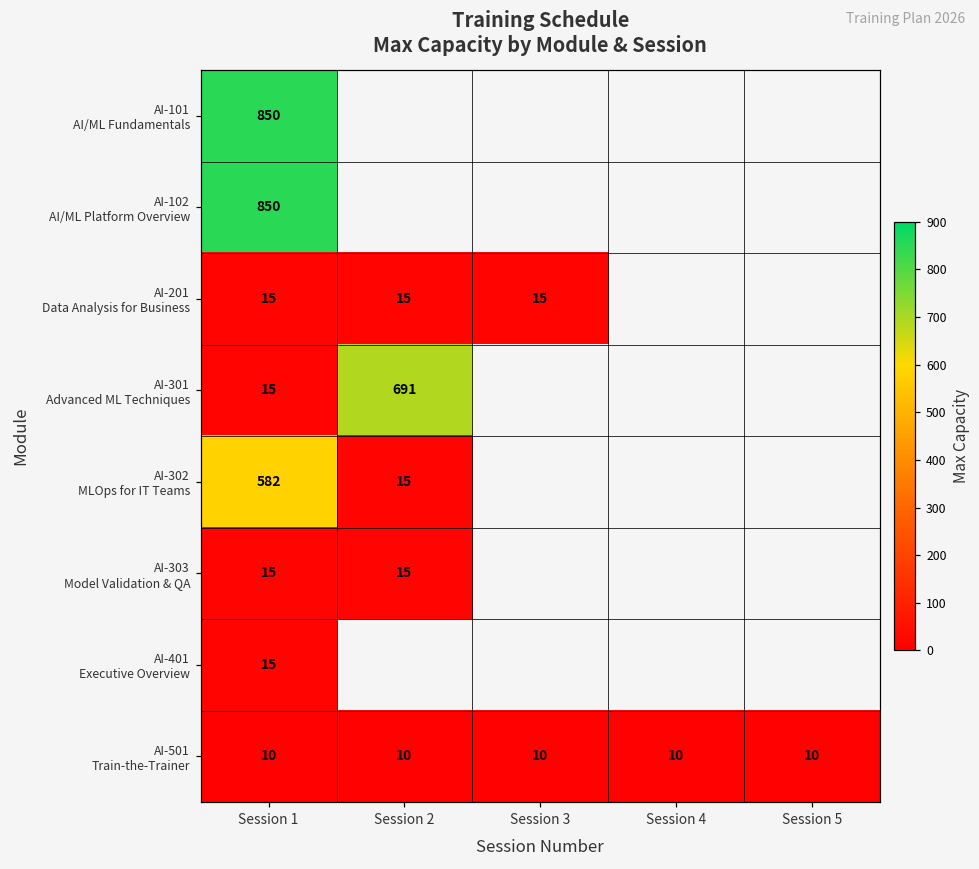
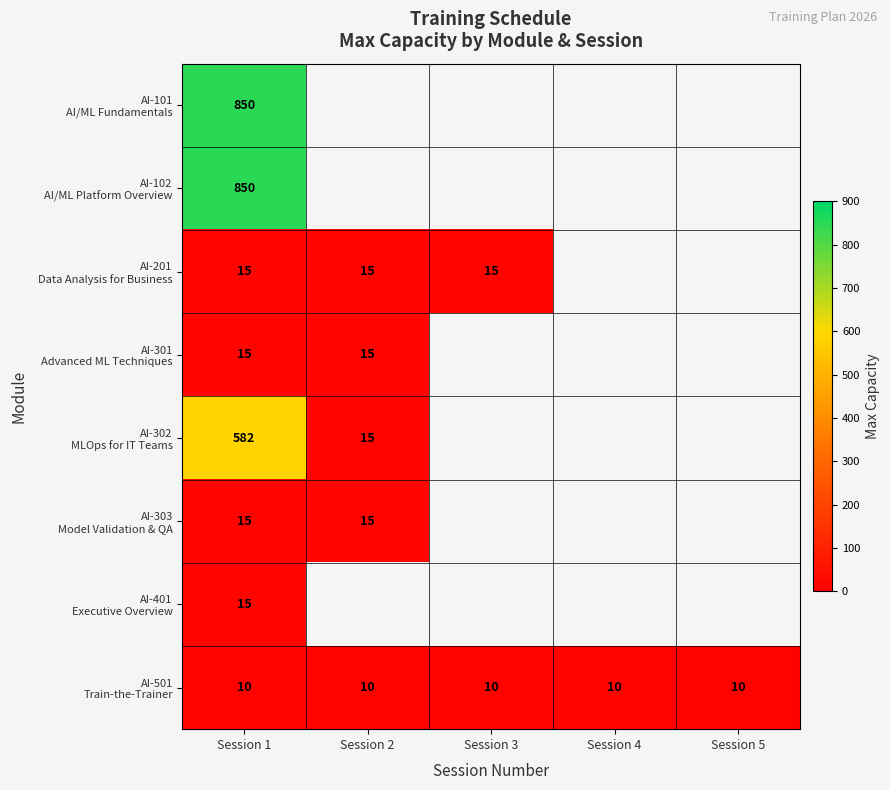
AI-301 Advanced ML Techniques, Session 2: 691 -> 15
